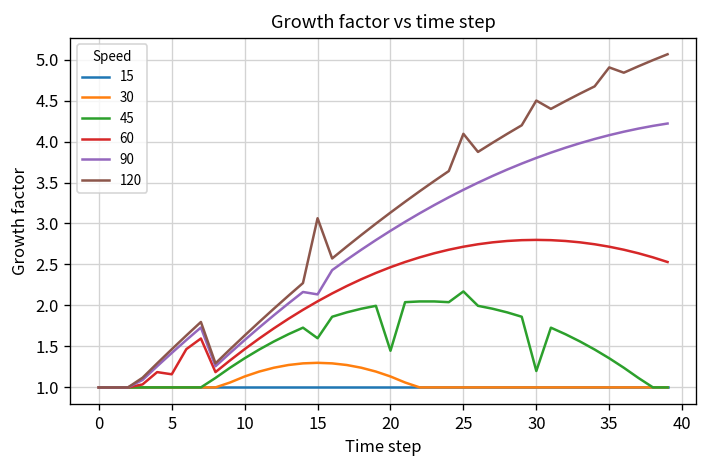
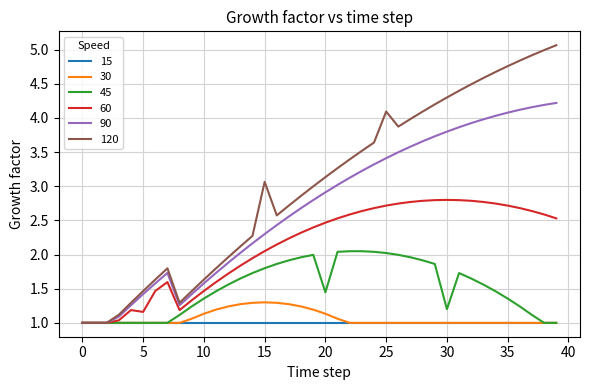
45, 15: 1.6 -> 1.8
90, 15: 2.1 -> 2.3
45, 25: 2.2 -> 2.0
120, 30: 4.5 -> 4.3
120, 35: 4.9 -> 4.8
